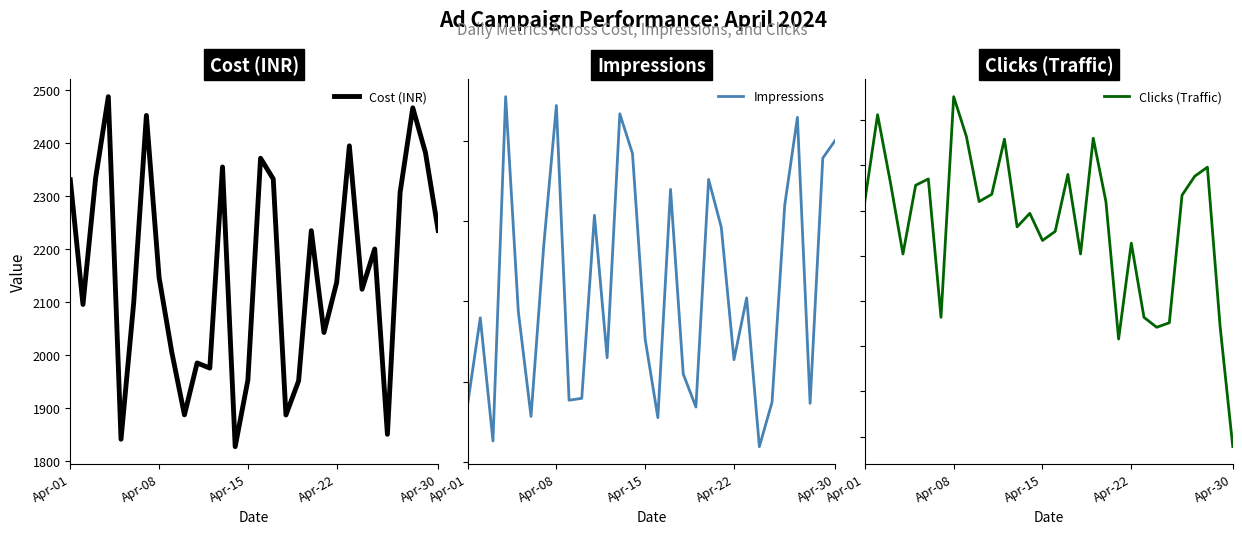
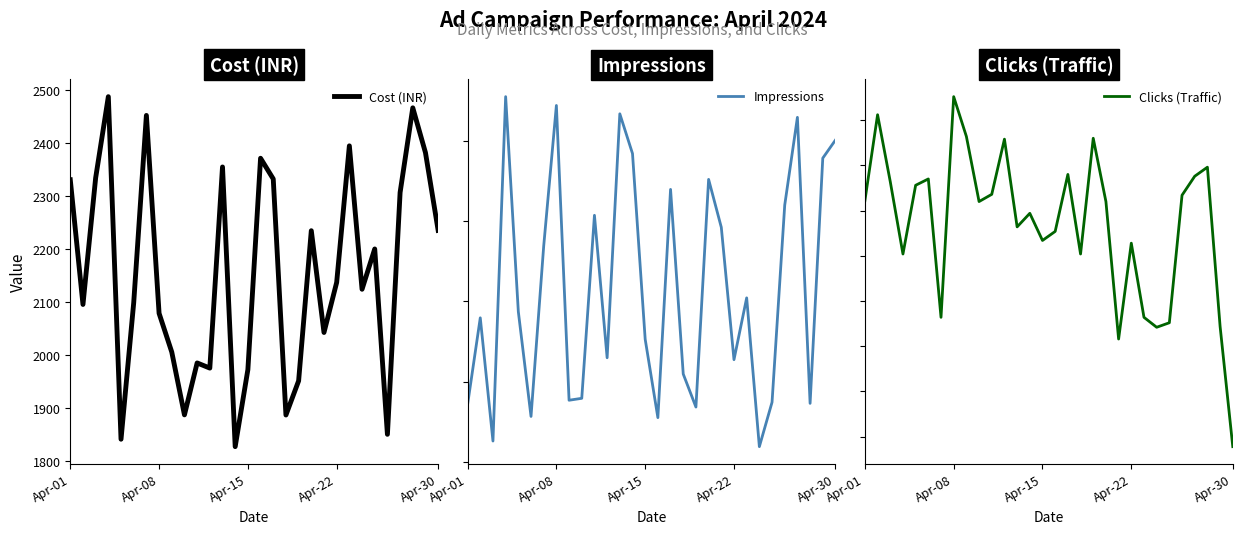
Cost (INR), Apr-08: 2150 -> 2080
Cost (INR), Apr-15: 1950 -> 1970
